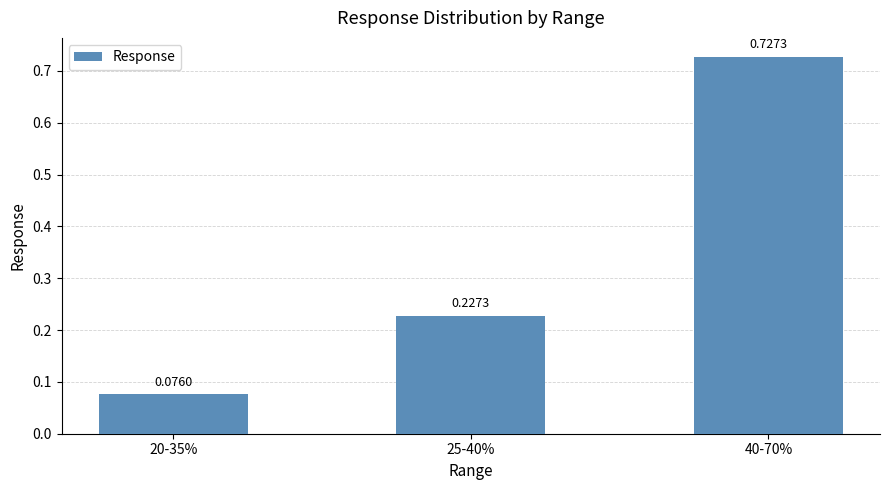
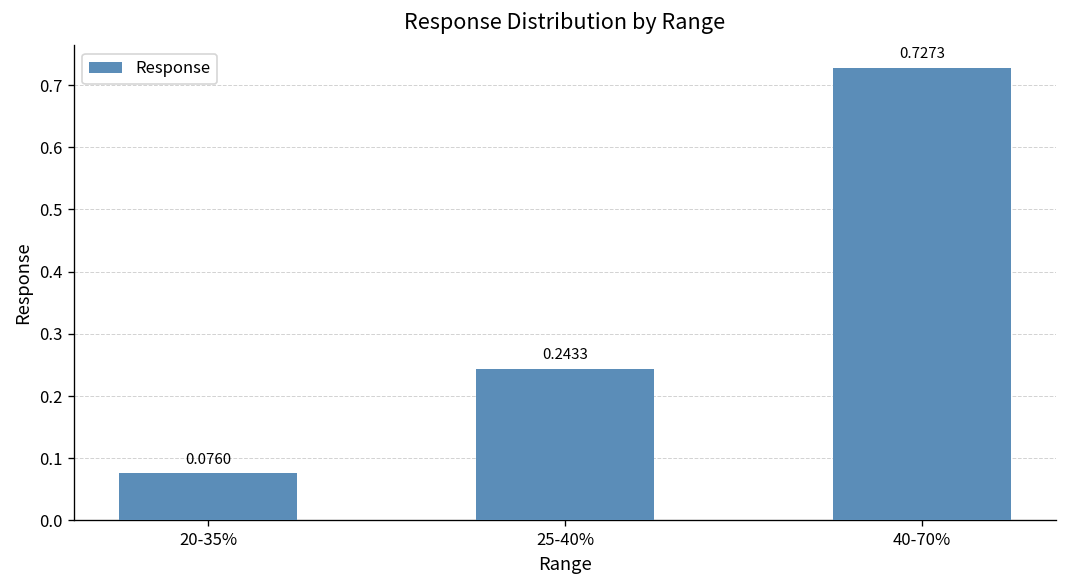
25-40%: 0.2273 -> 0.2433
